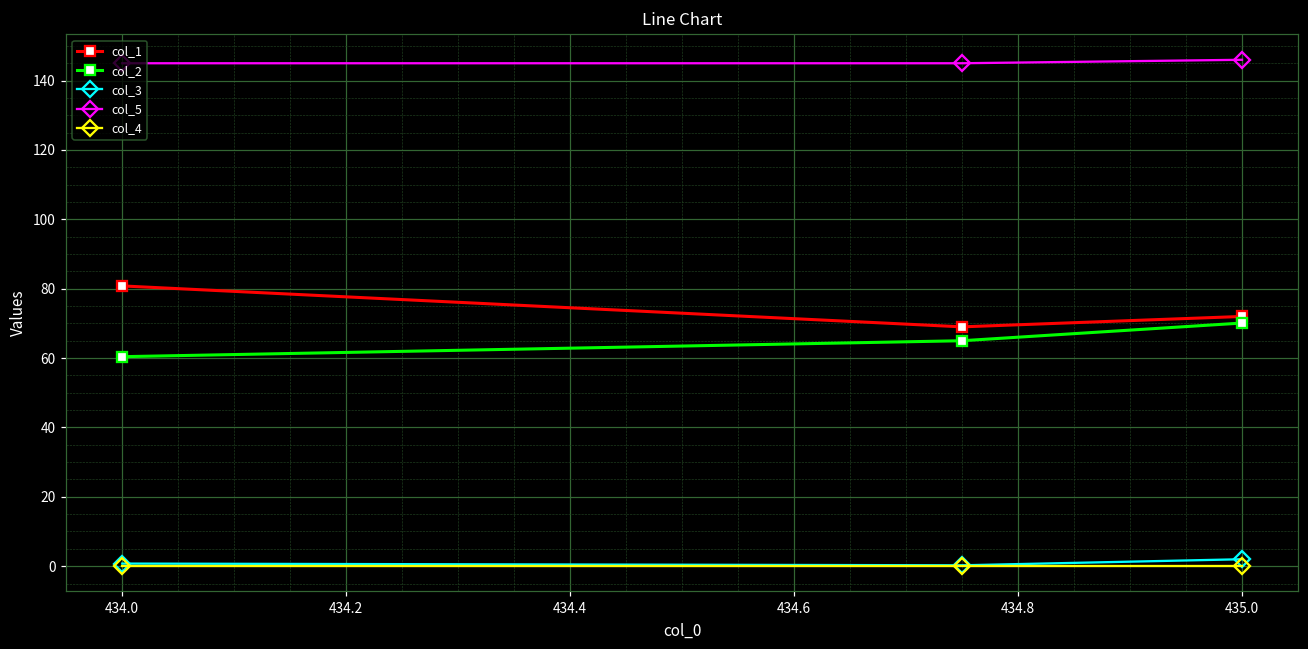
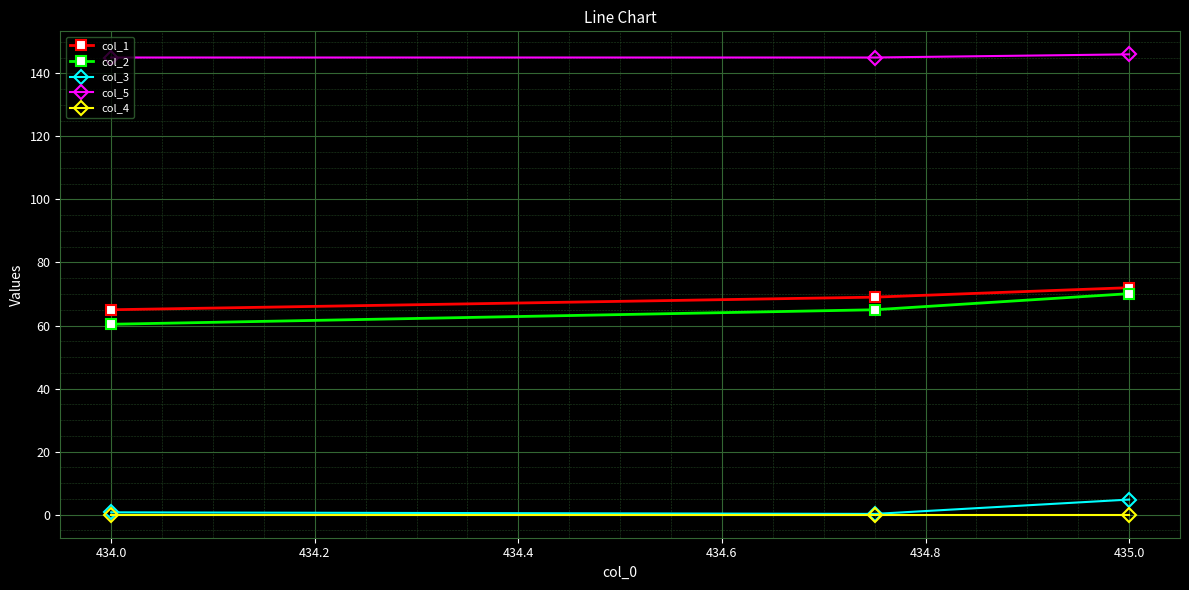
col_1, 434.0: 81 -> 65
col_3, 435.0: 2 -> 5
